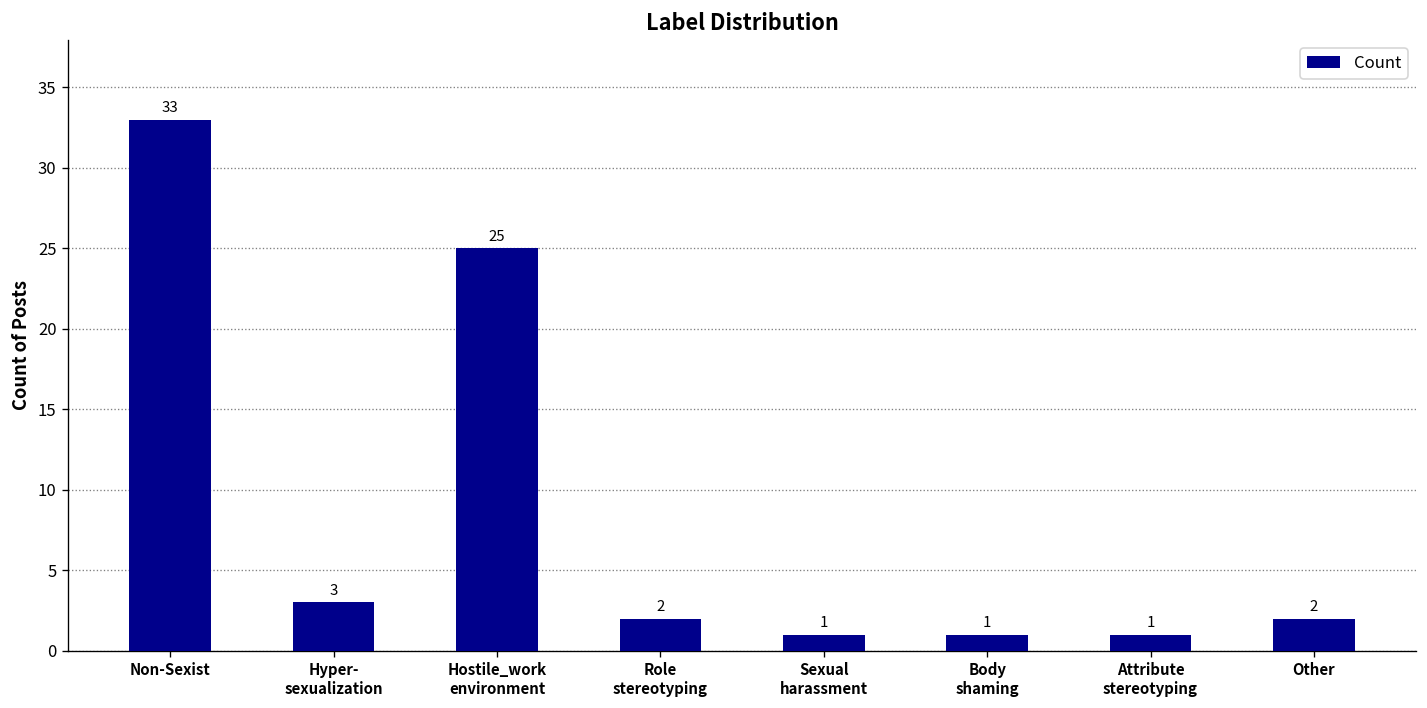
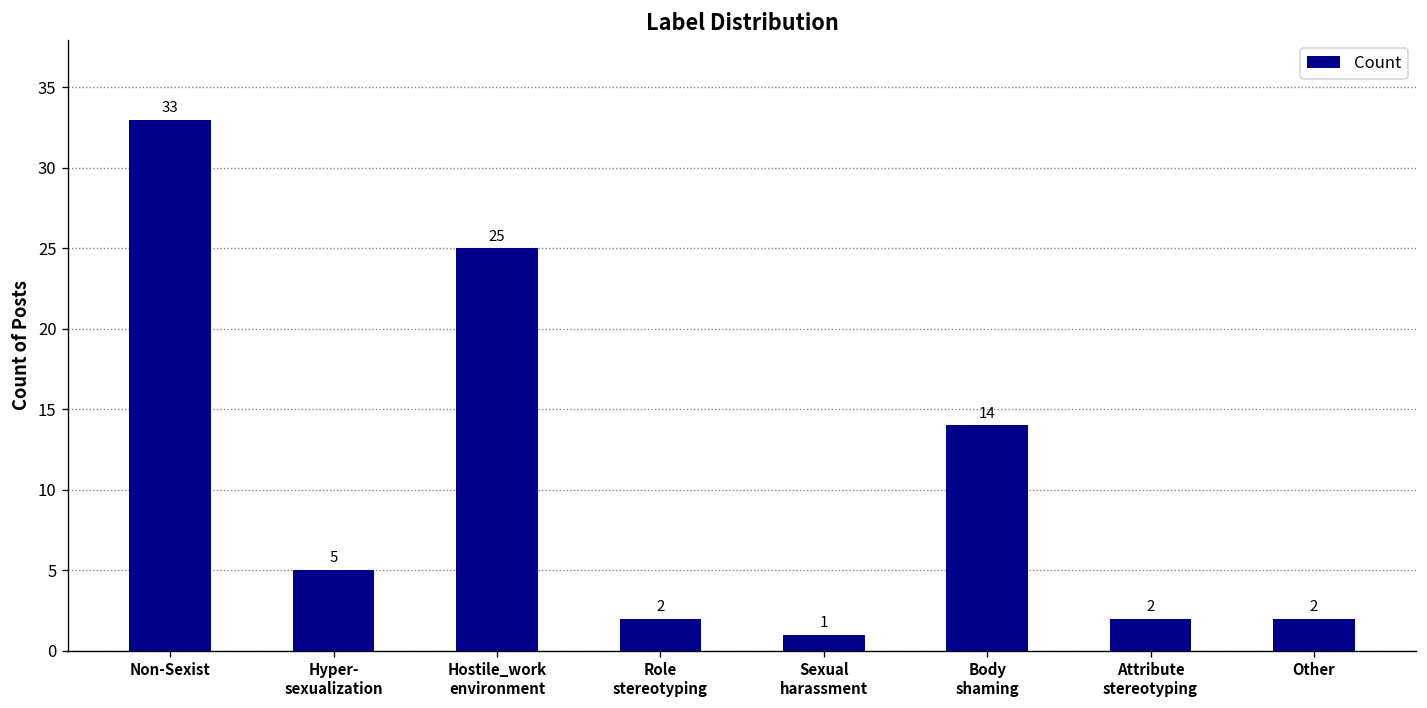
Hyper- sexualization: 3 -> 5
Body shaming: 1 -> 14
Attribute stereotyping: 1 -> 2
